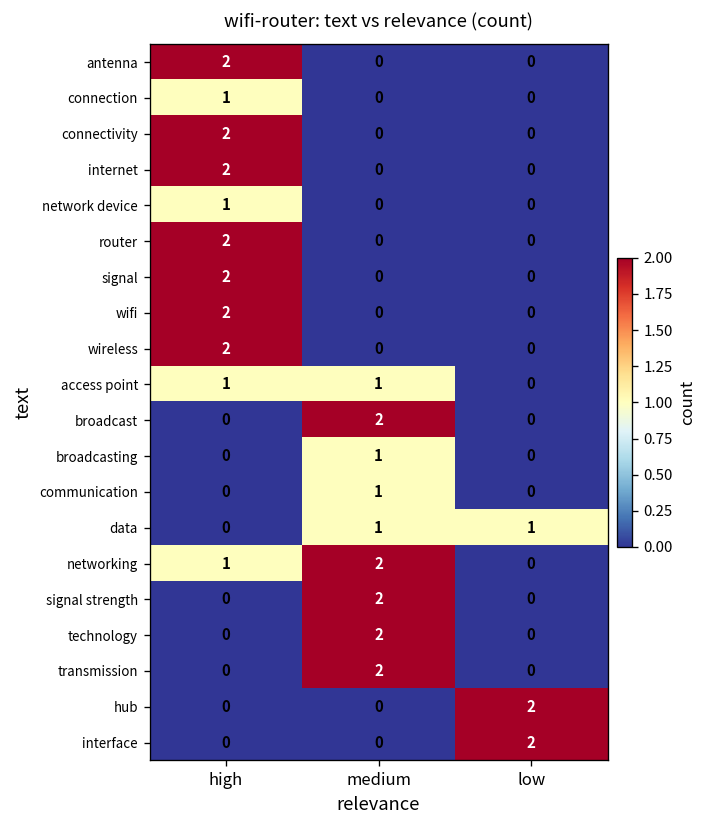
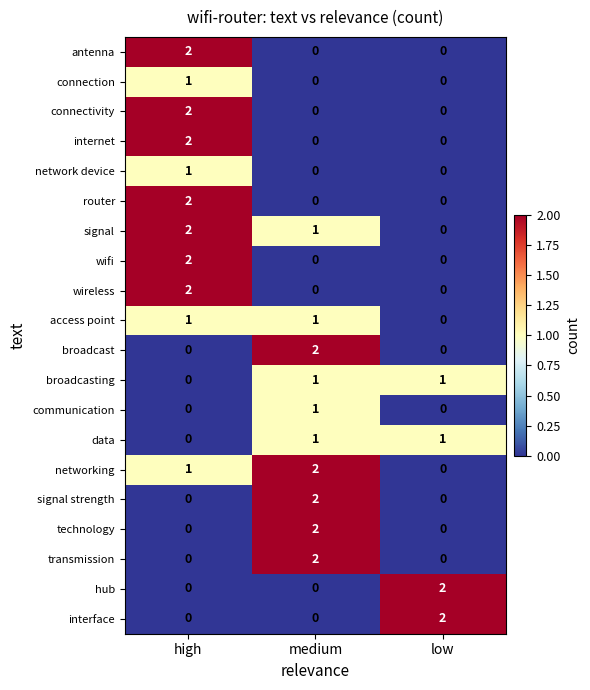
signal, medium: 0 -> 1
broadcasting, low: 0 -> 1
